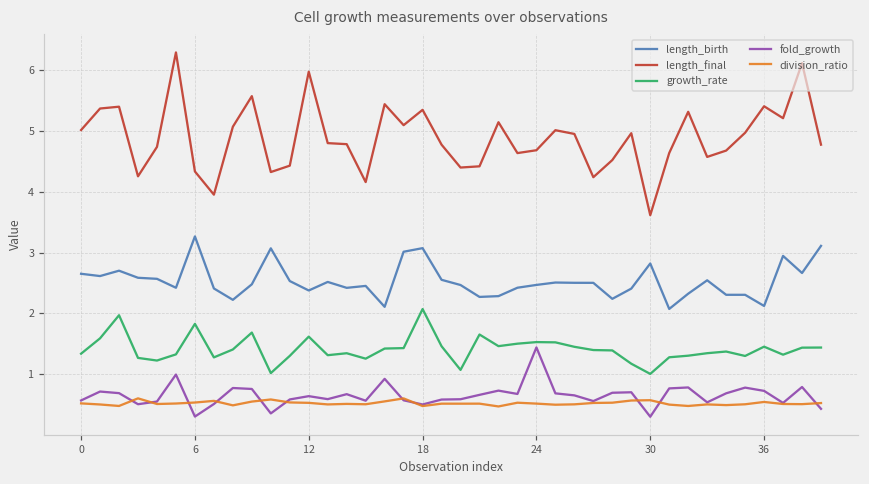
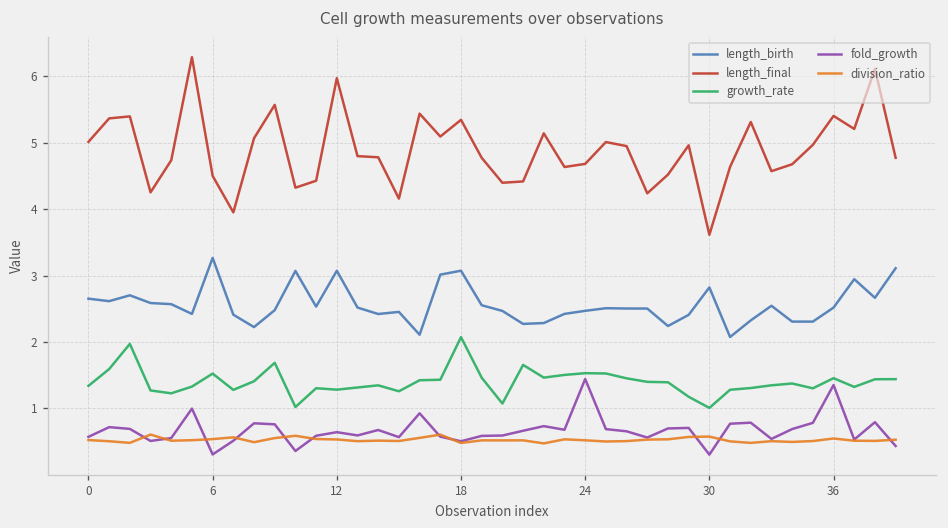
length_final, 6: 4.3 -> 4.5
growth_rate, 6: 1.8 -> 1.5
length_birth, 12: 2.4 -> 3.1
growth_rate, 12: 1.6 -> 1.3
length_birth, 36: 2.1 -> 2.5
fold_growth, 36: 0.7 -> 1.4
